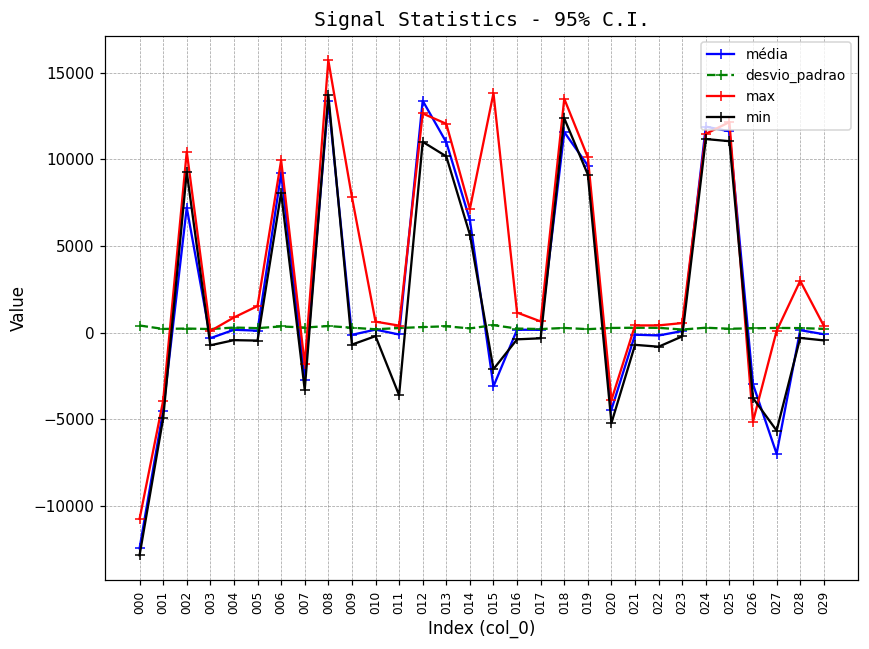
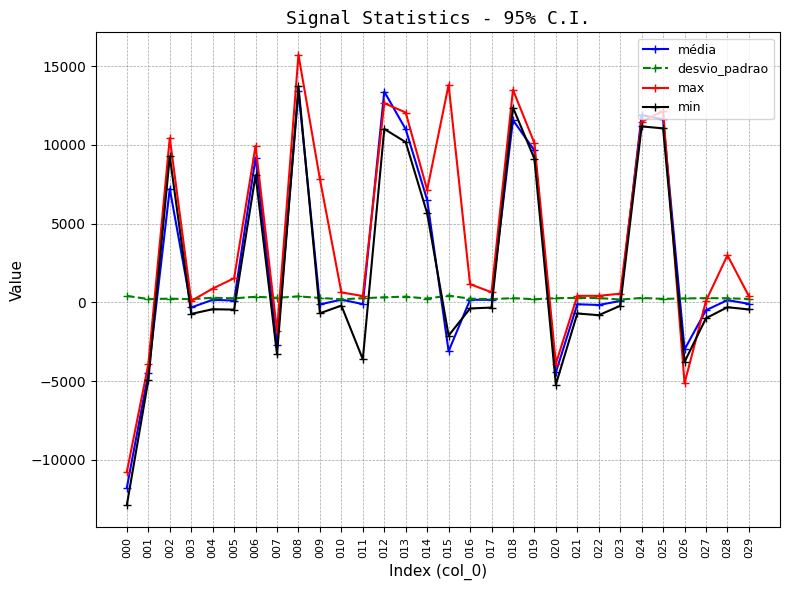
média, 000: -12500 -> -11800
média, 027: -7000 -> -500
min, 027: -5700 -> -1000
